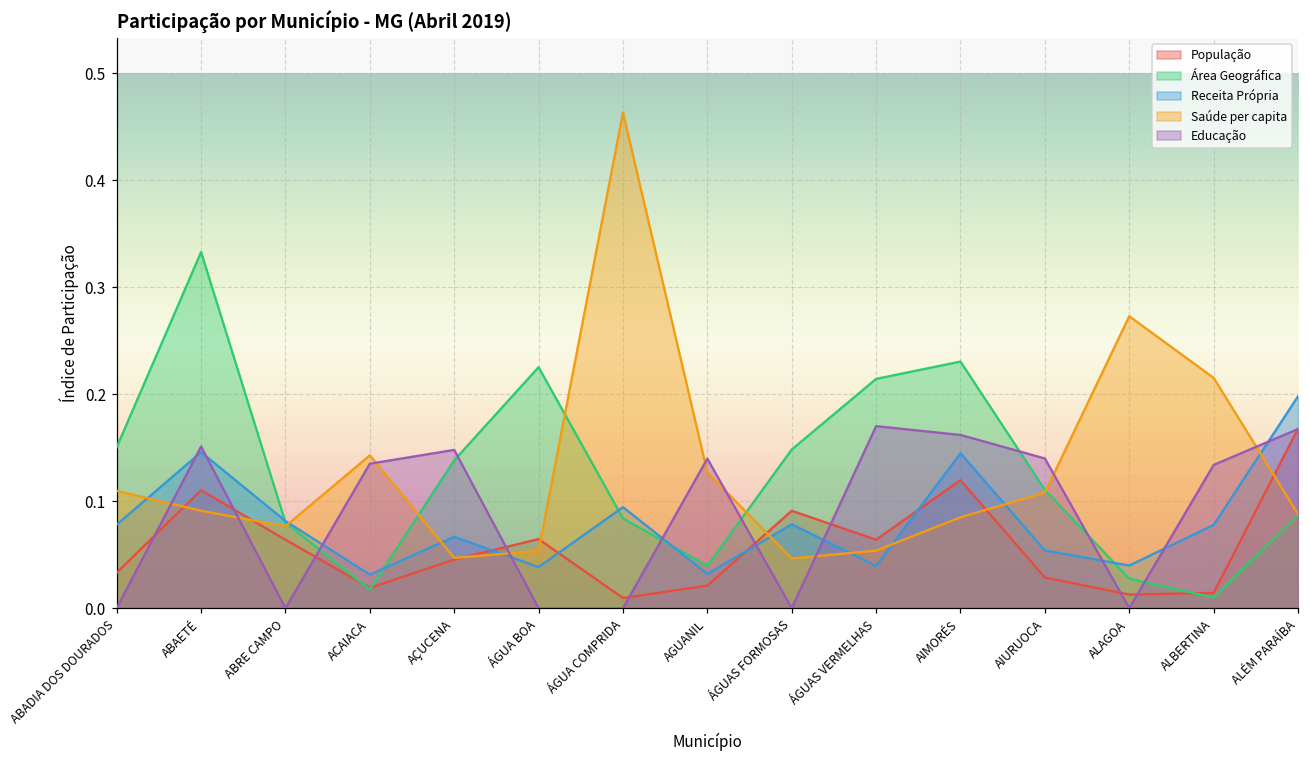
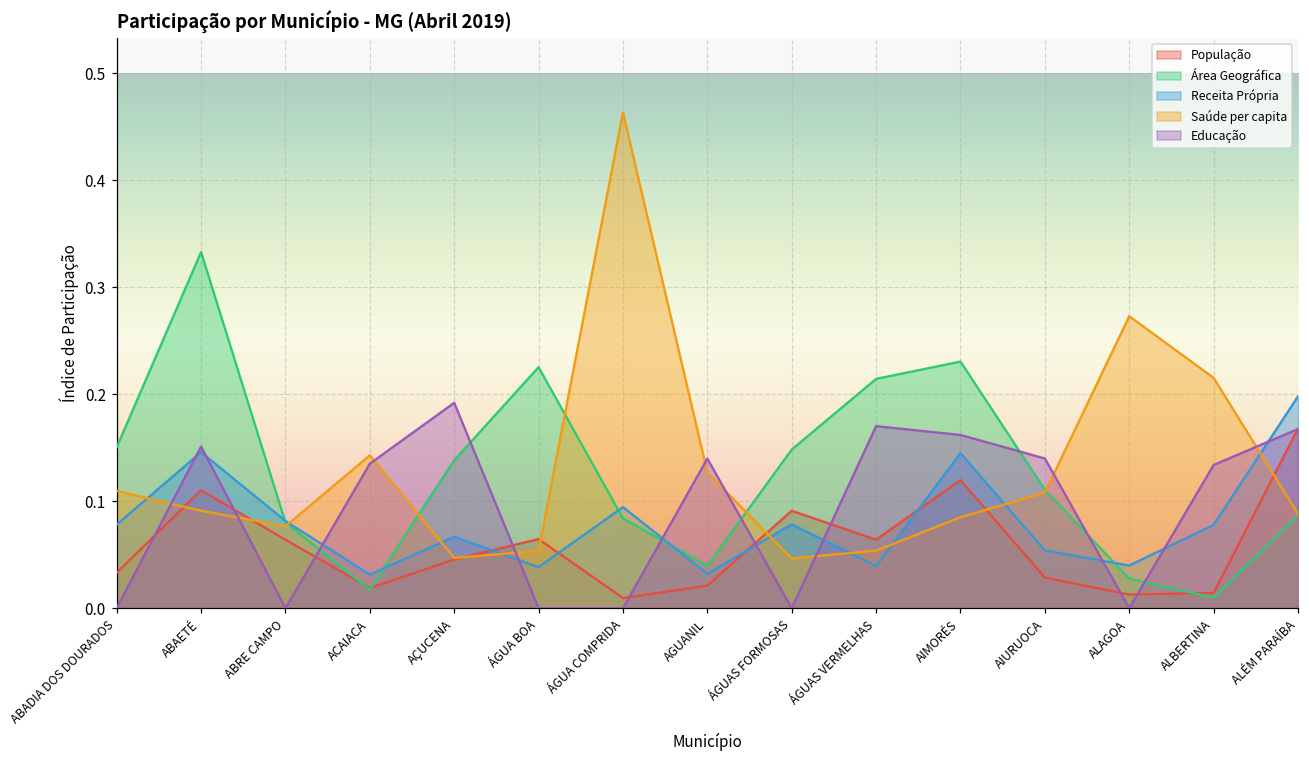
Educação, AÇUCENA: 0.15 -> 0.19
